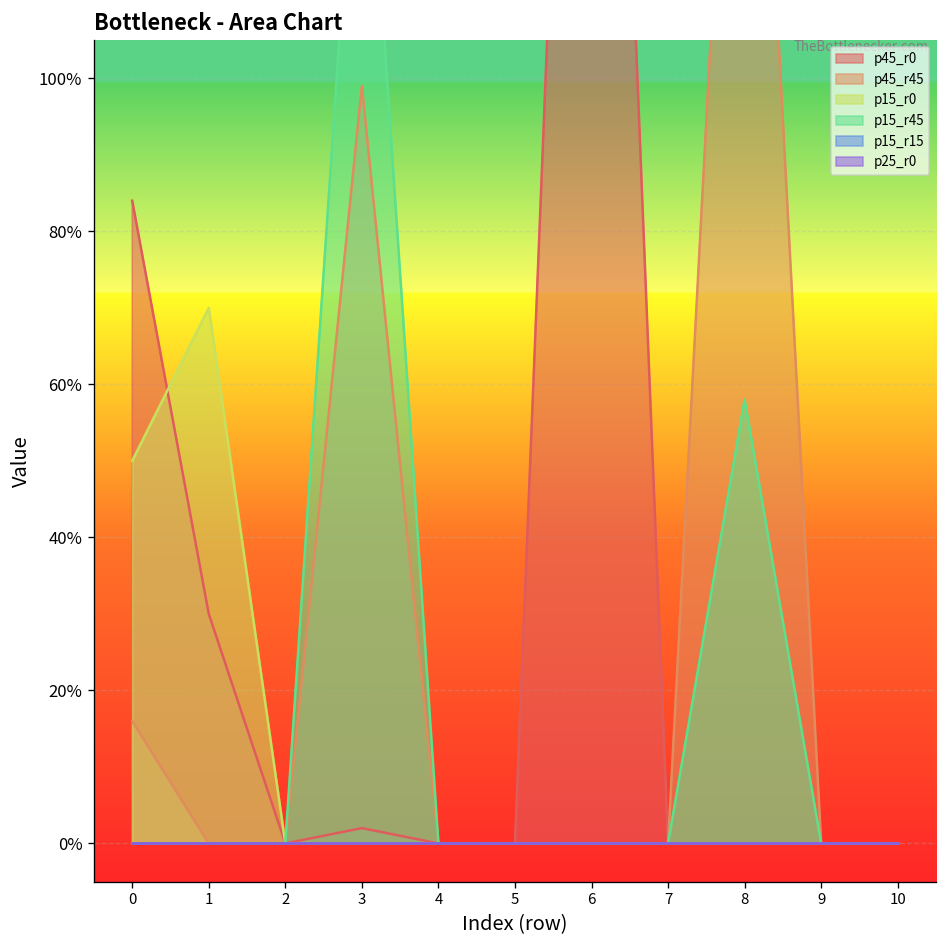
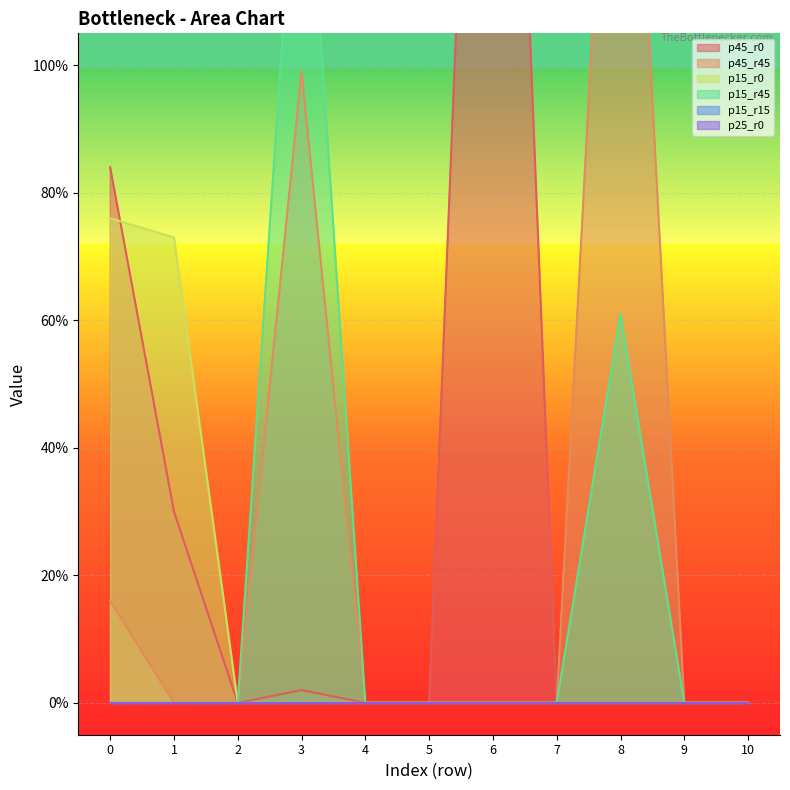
p15_r0, 0: 50% -> 76%
p15_r0, 1: 70% -> 73%
p15_r45, 8: 58% -> 61%
